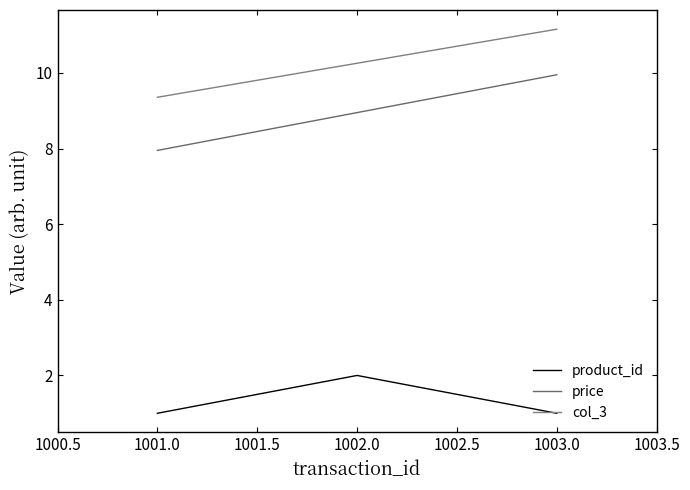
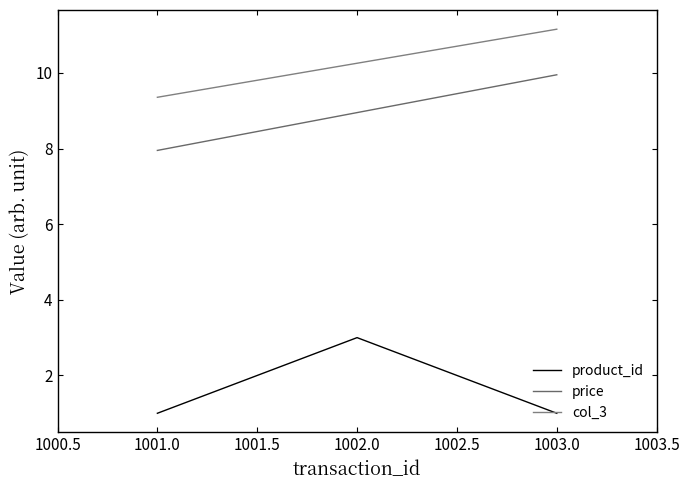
product_id, 1002.0: 2 -> 3
